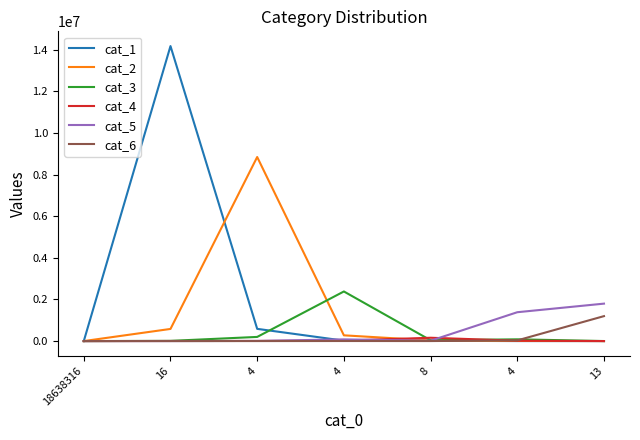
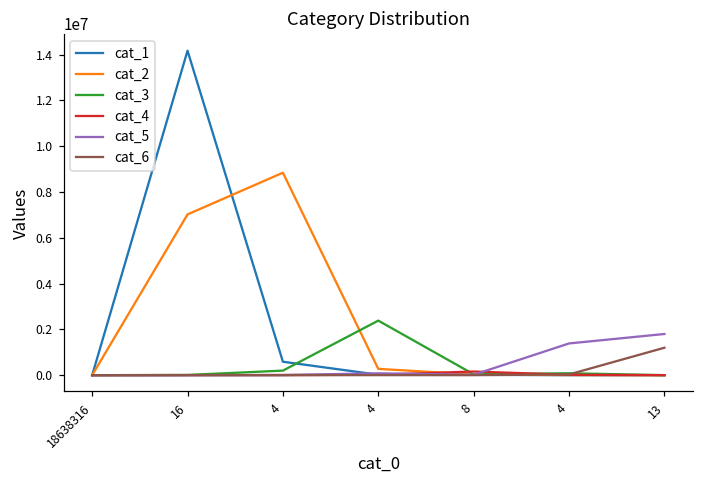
cat_2, 16: 600000 -> 7000000
